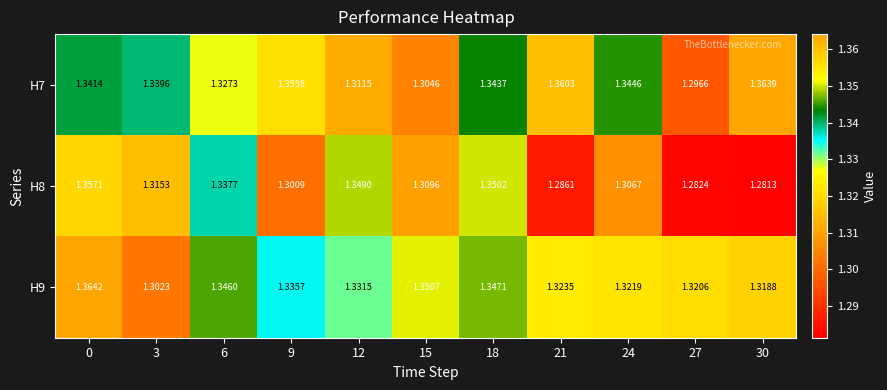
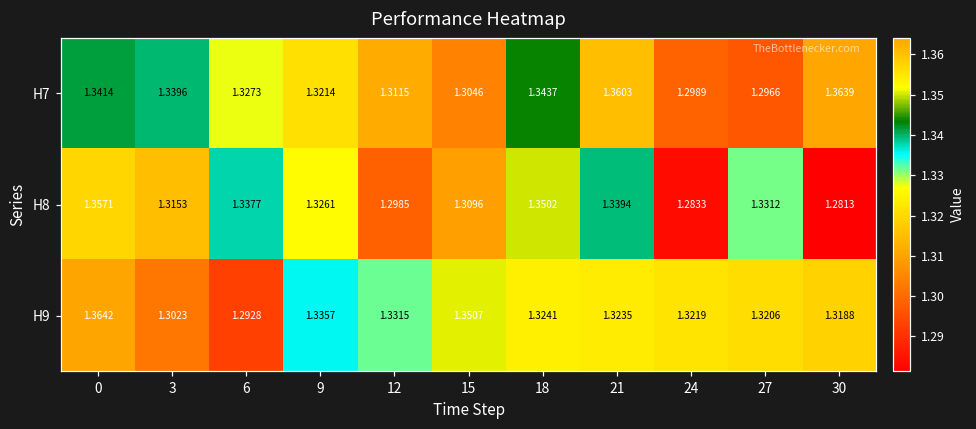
H7, 9: 1.3558 -> 1.3214
H7, 24: 1.3446 -> 1.2989
H8, 9: 1.3009 -> 1.3261
H8, 12: 1.3490 -> 1.2985
H8, 21: 1.2861 -> 1.3394
H8, 24: 1.3067 -> 1.2833
H8, 27: 1.2824 -> 1.3312
H9, 6: 1.3460 -> 1.2928
H9, 18: 1.3471 -> 1.3241
